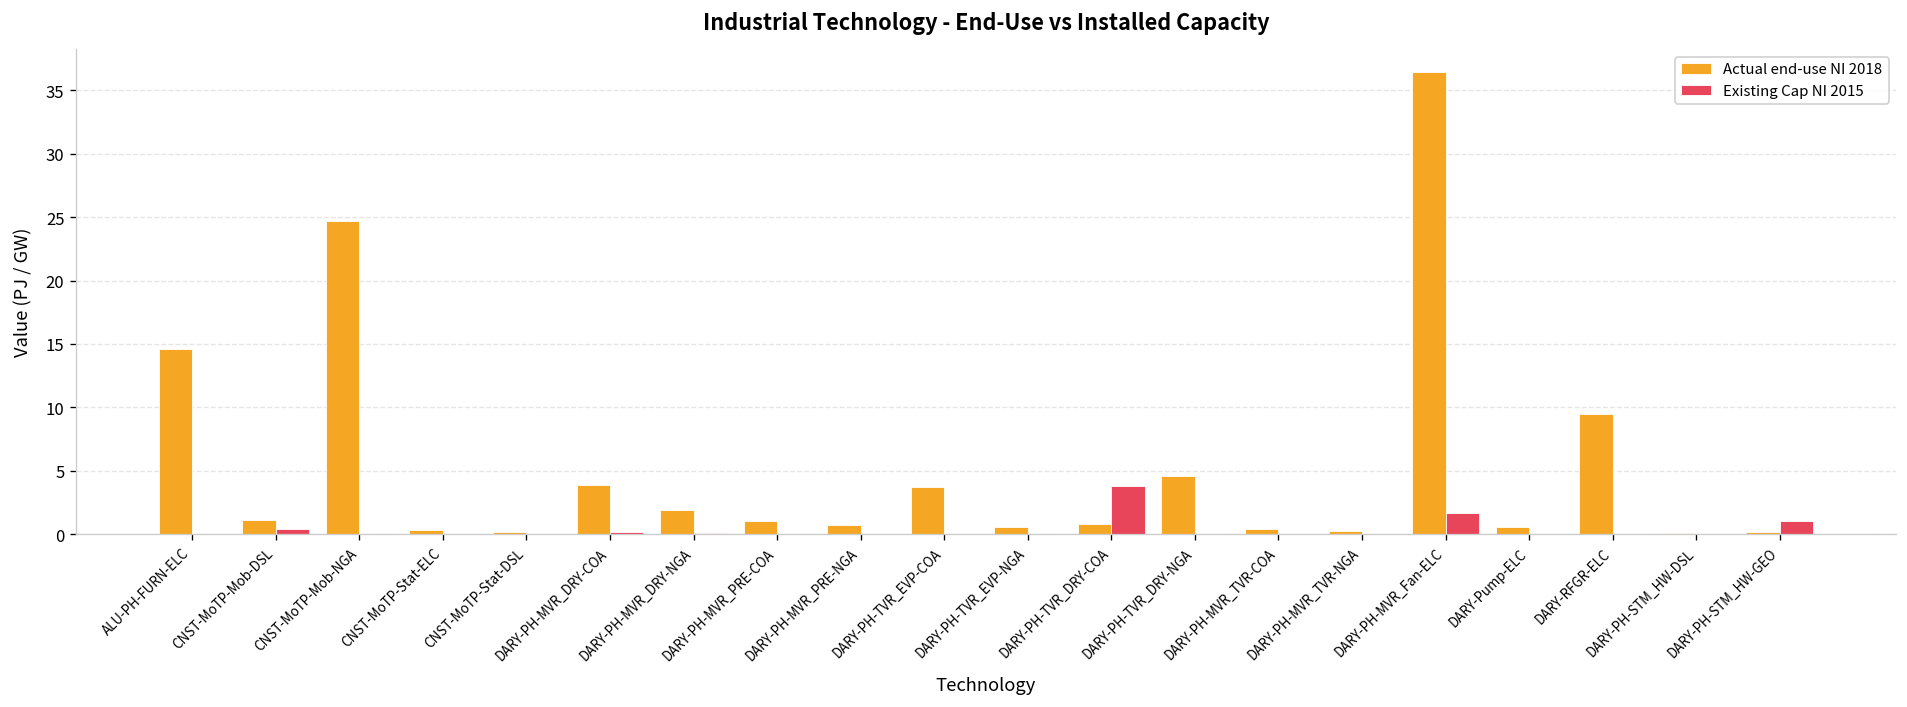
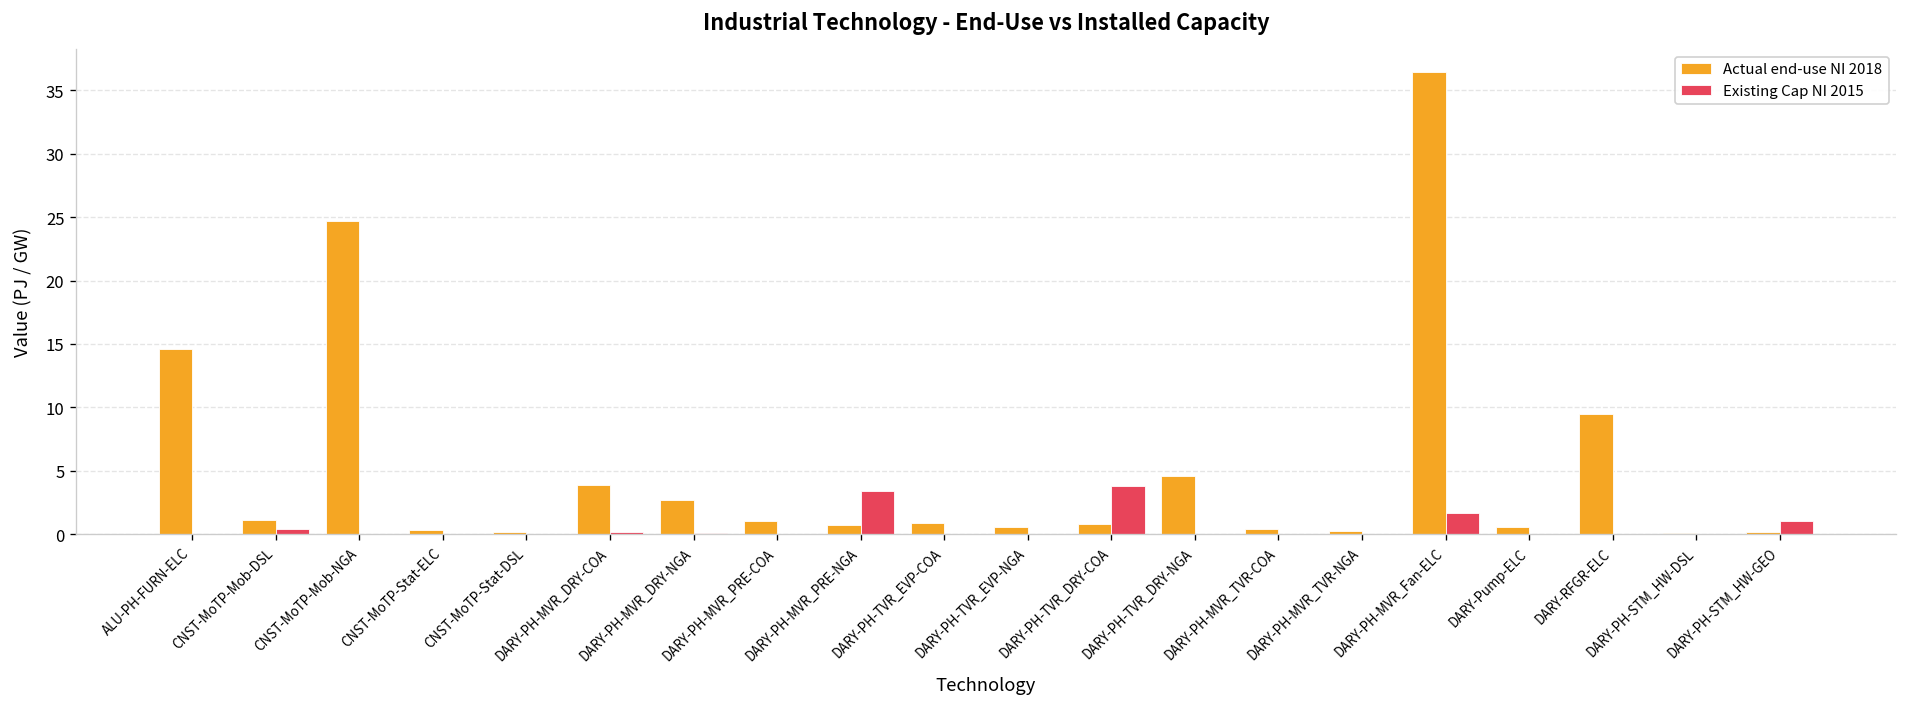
Actual end-use NI 2018, DARY-PH-MVR_DRY-NGA: 1.9 -> 2.7
Existing Cap NI 2015, DARY-PH-MVR_PRE-NGA: 0.0 -> 3.4
Actual end-use NI 2018, DARY-PH-TVR_EVP-COA: 3.7 -> 0.9
